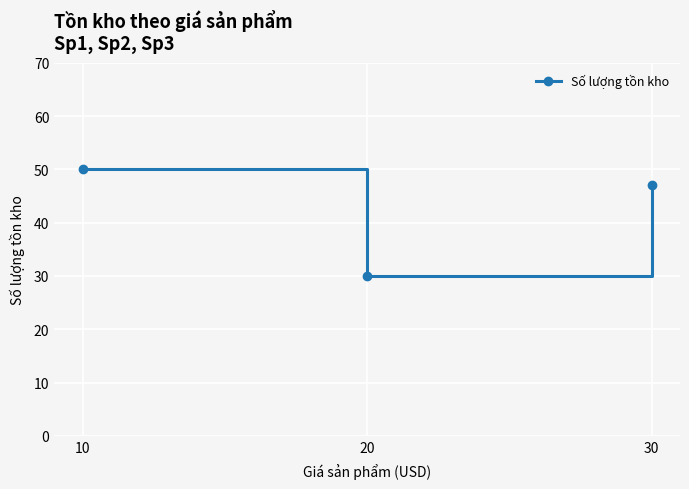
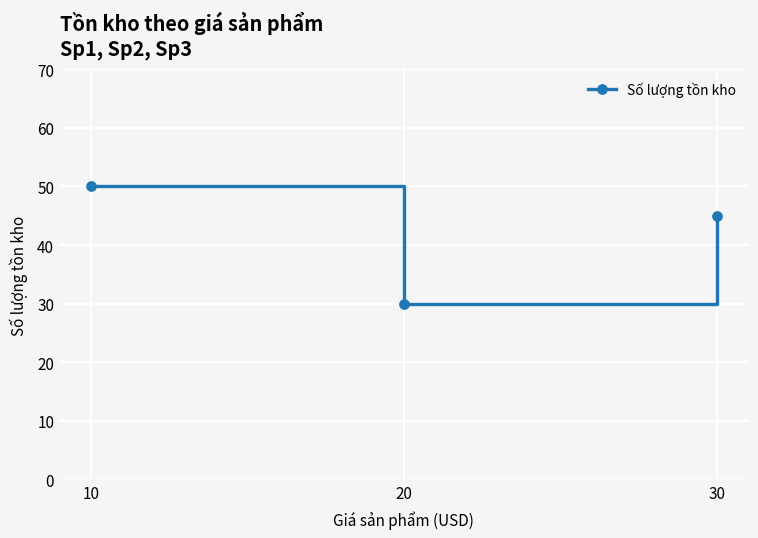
30: 47 -> 45
